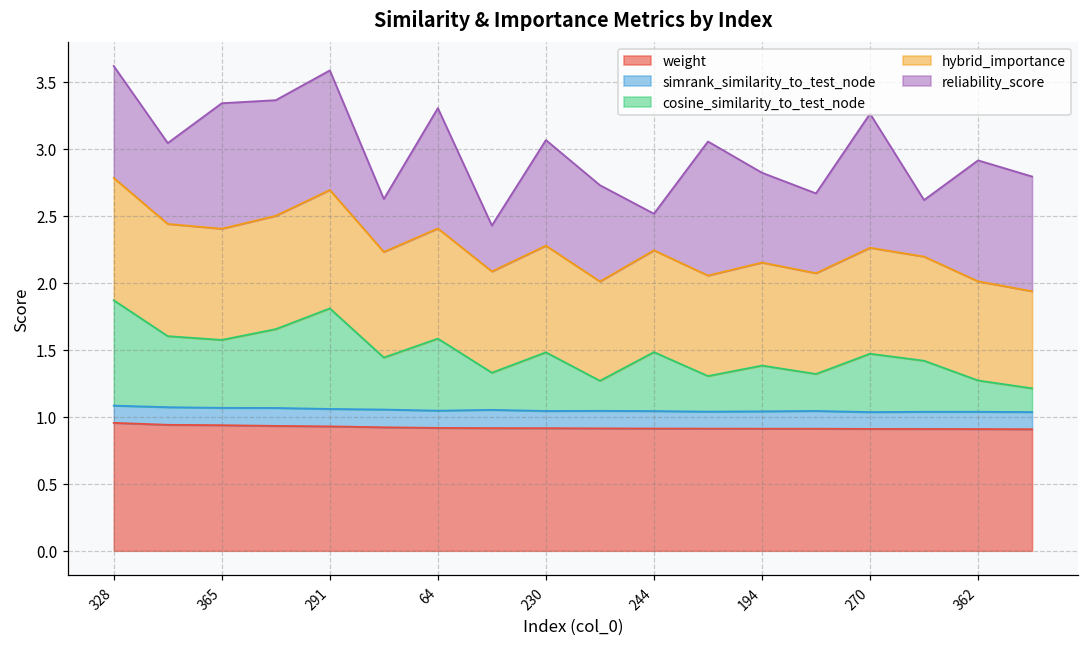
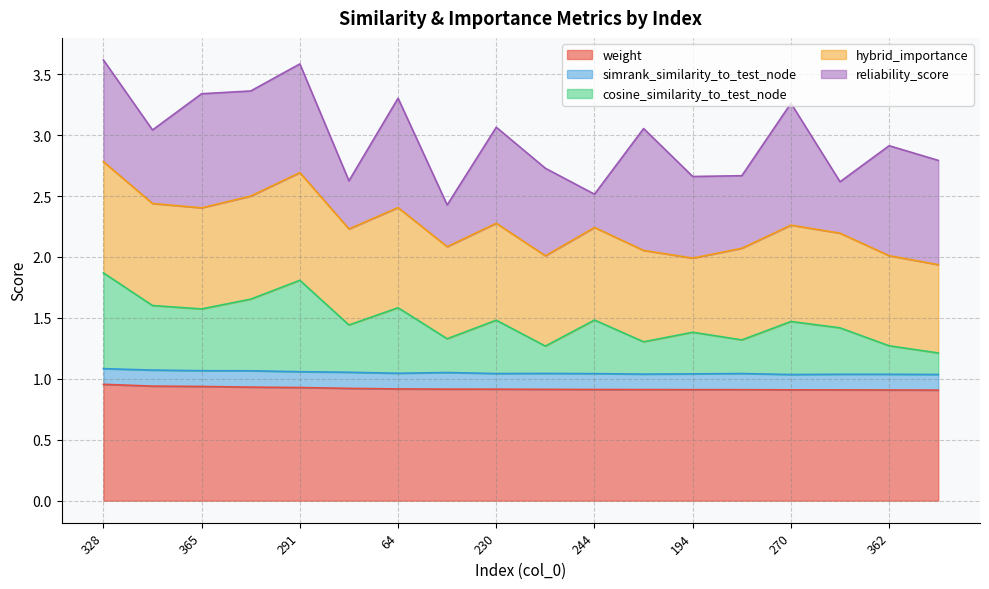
hybrid_importance, 194: 0.77 -> 0.61
